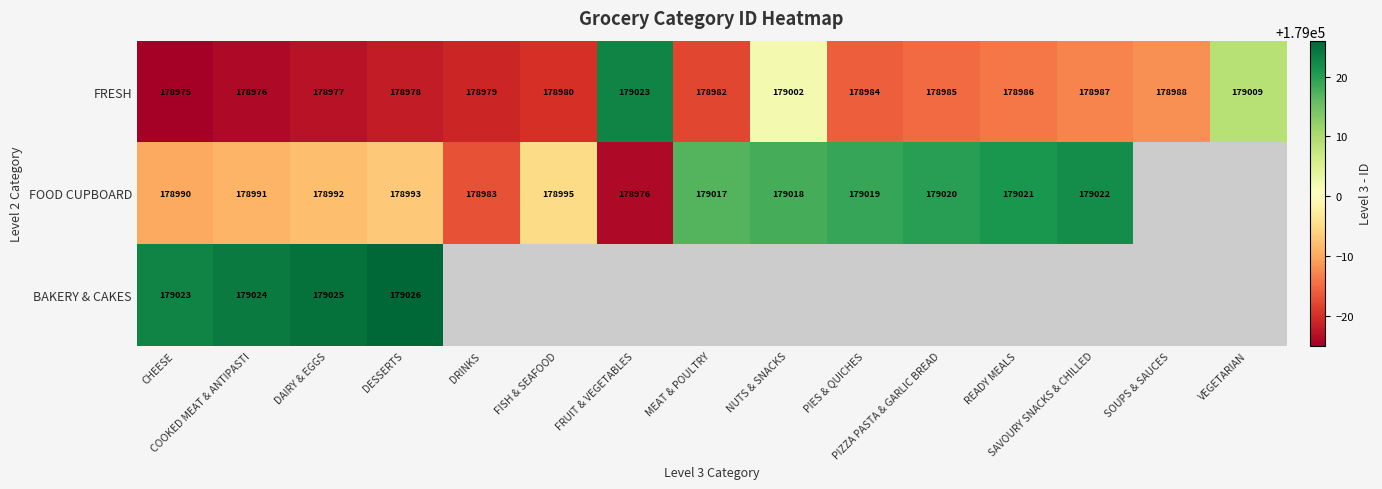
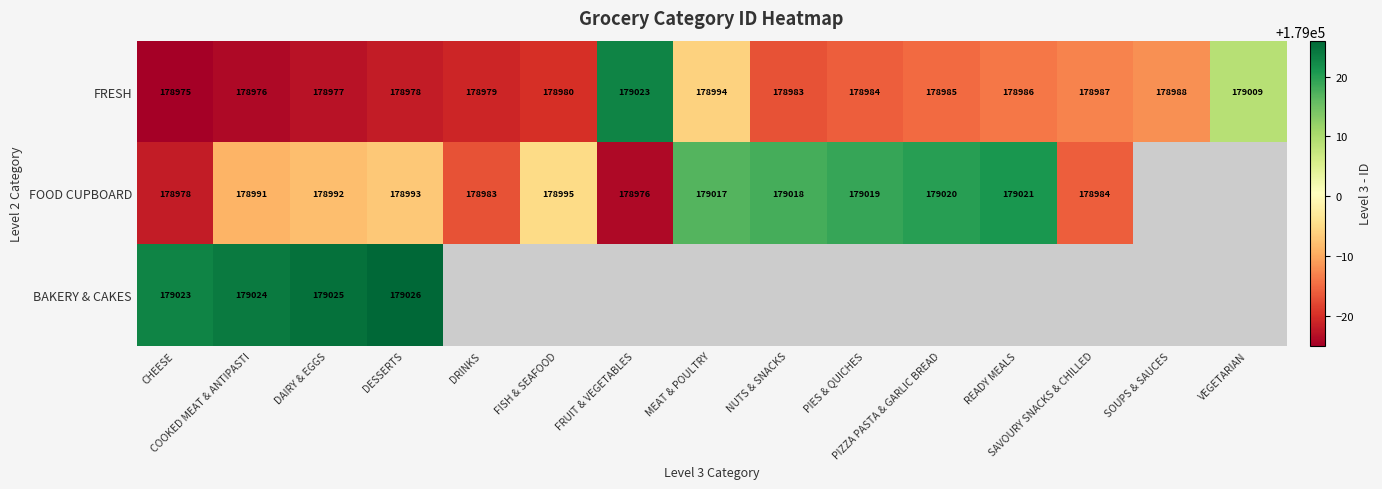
FRESH, MEAT & POULTRY: 178982 -> 178994
FRESH, NUTS & SNACKS: 179002 -> 178983
FOOD CUPBOARD, CHEESE: 178990 -> 178978
FOOD CUPBOARD, SAVOURY SNACKS & CHILLED: 179022 -> 178984
